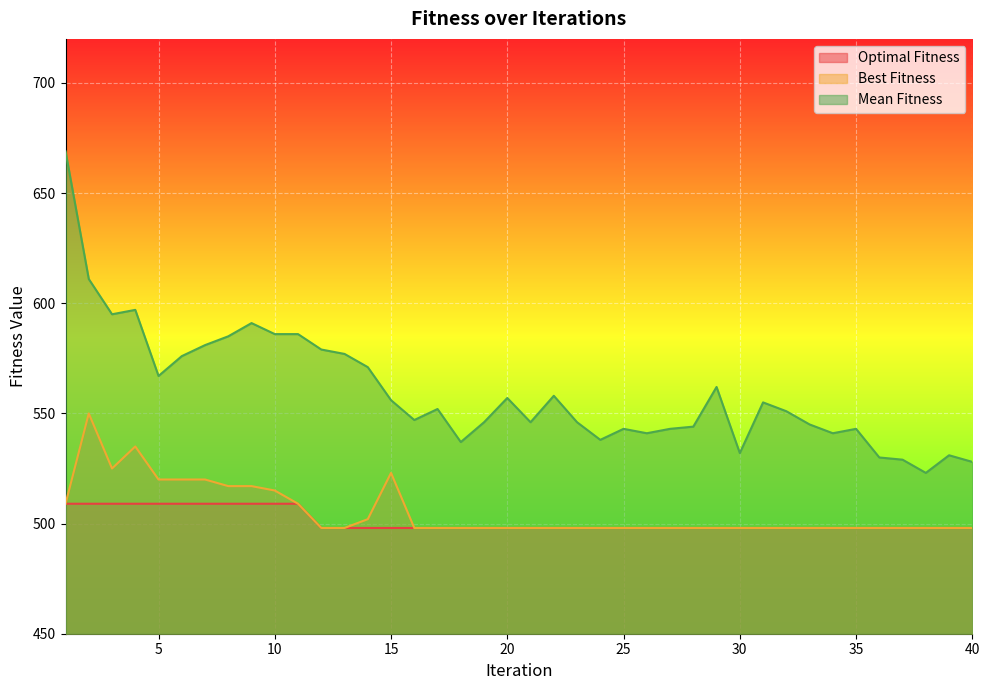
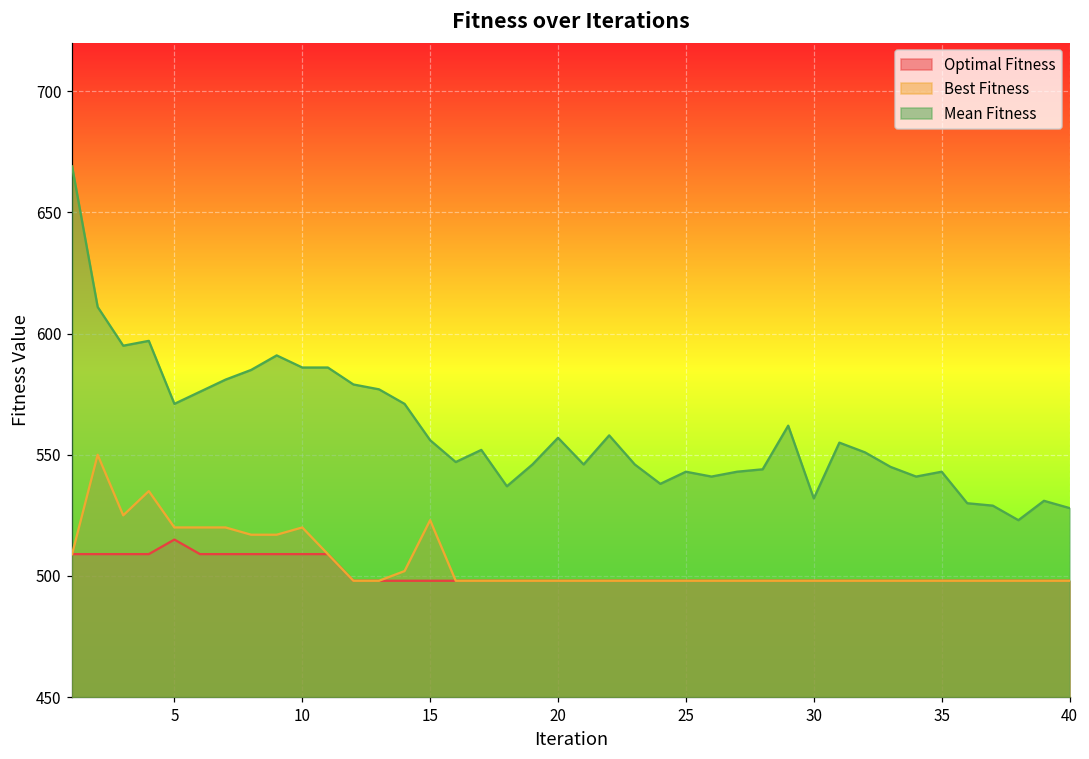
Optimal Fitness, 5: 509 -> 515
Mean Fitness, 5: 567 -> 571
Best Fitness, 10: 515 -> 520
